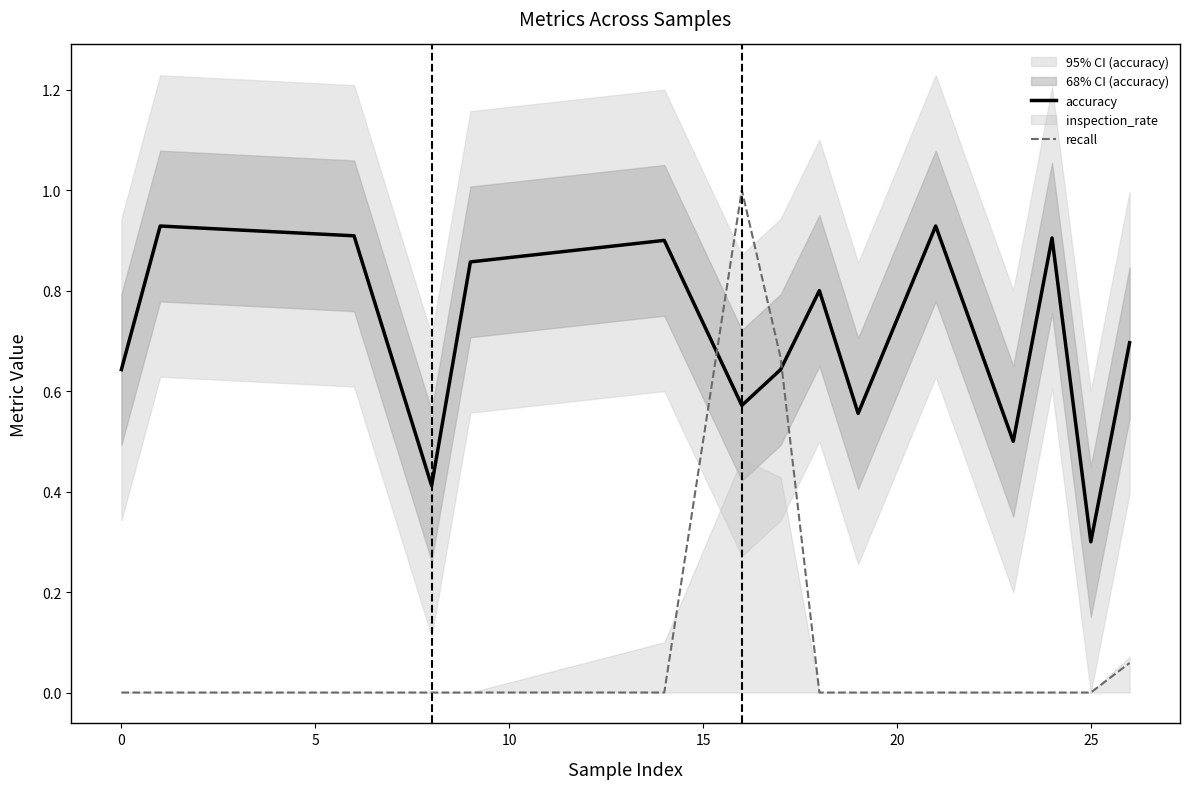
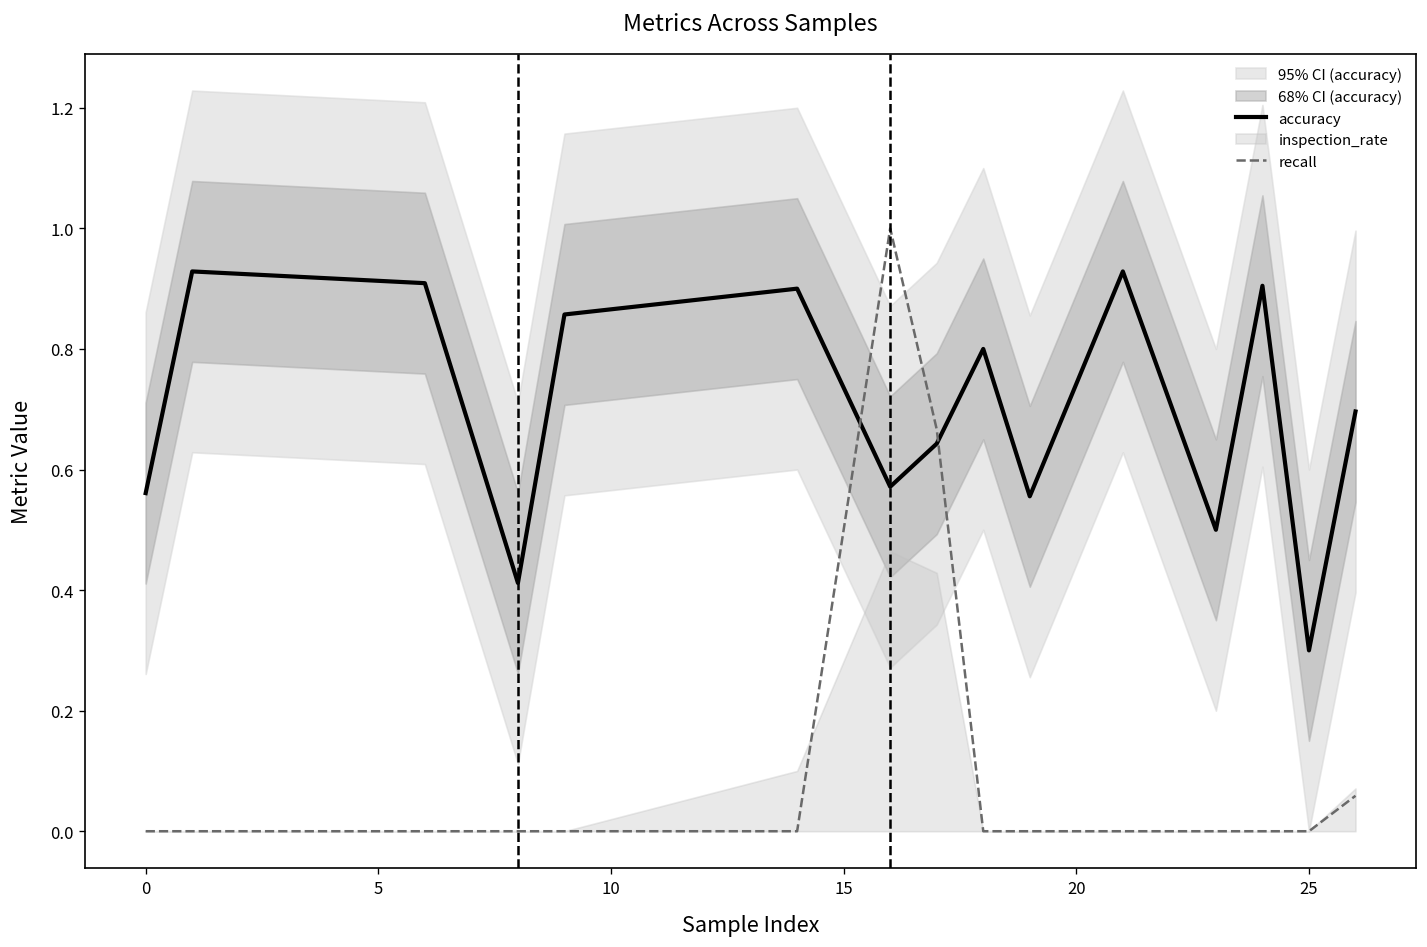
accuracy, 0: 0.64 -> 0.56
